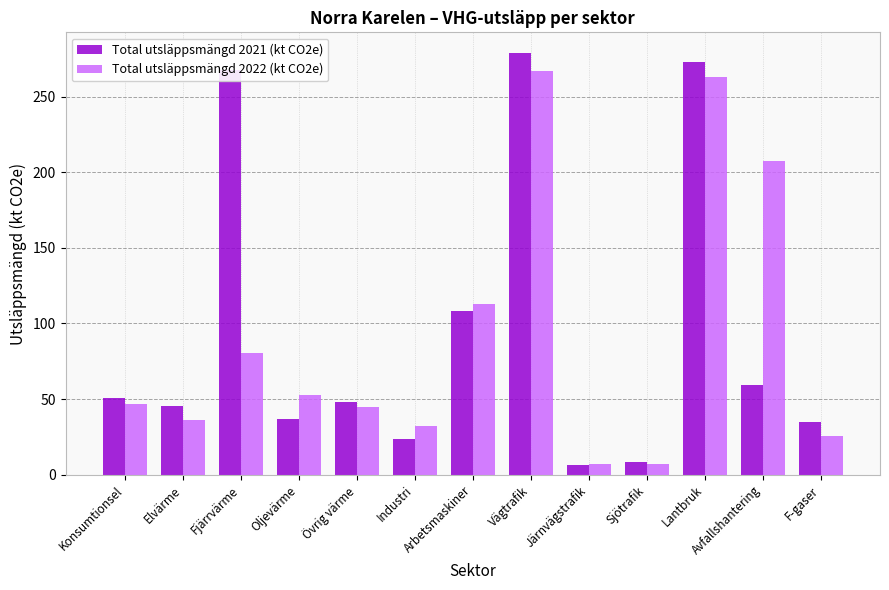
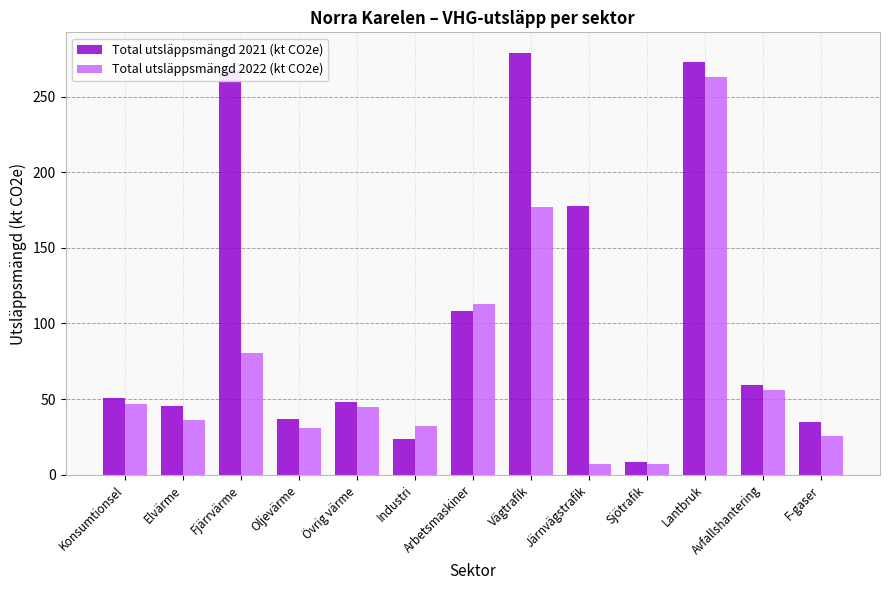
Total utsläppsmängd 2022 (kt CO2e), Oljevärme: 52 -> 31
Total utsläppsmängd 2022 (kt CO2e), Vägtrafik: 267 -> 177
Total utsläppsmängd 2021 (kt CO2e), Järnvägstrafik: 7 -> 178
Total utsläppsmängd 2022 (kt CO2e), Avfallshantering: 208 -> 56
